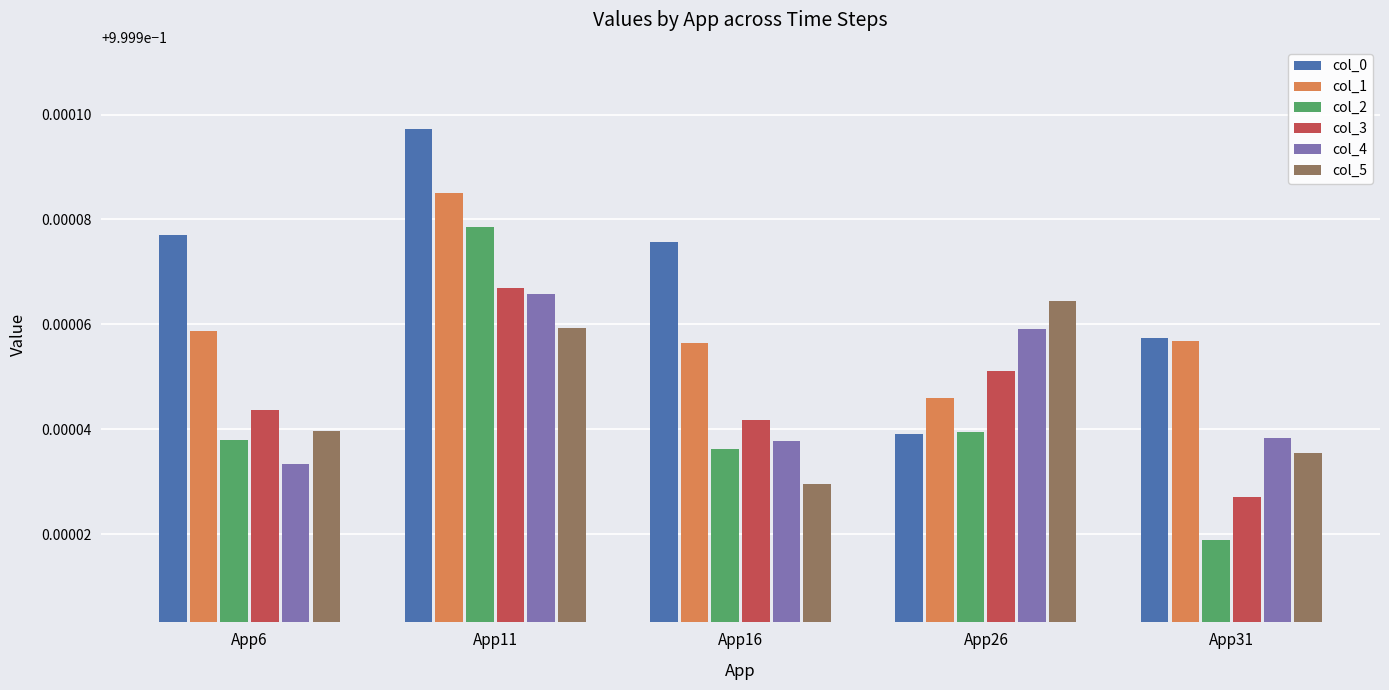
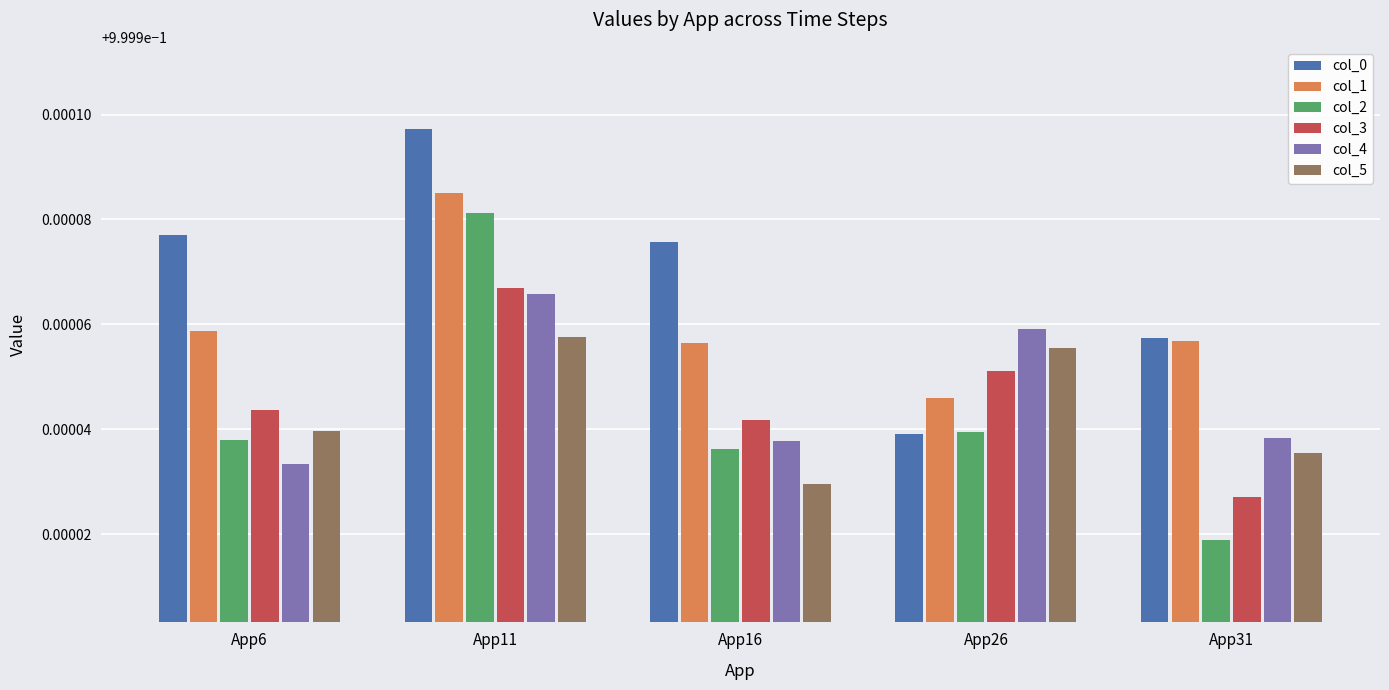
col_2, App11: 0.999979 -> 0.999981
col_5, App11: 0.999959 -> 0.999958
col_5, App26: 0.999964 -> 0.999956
